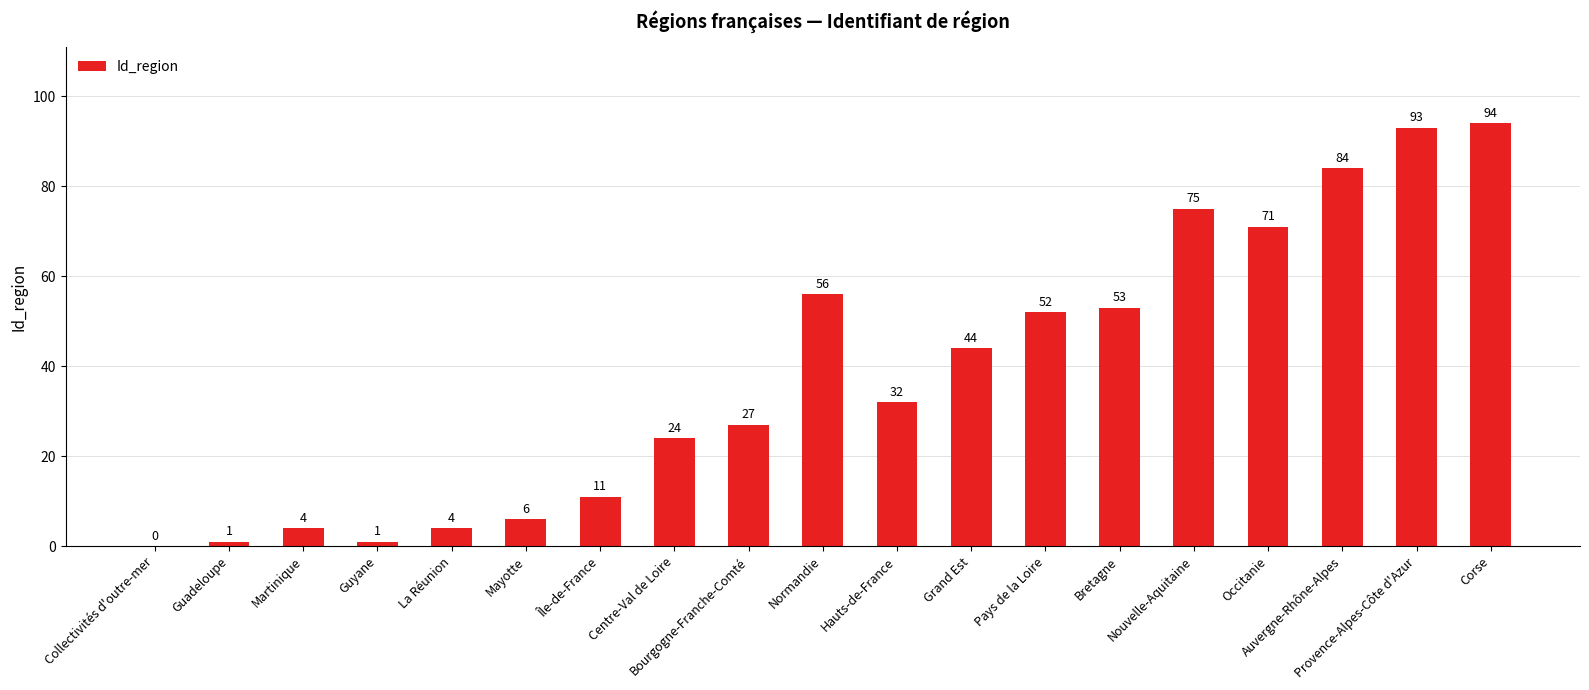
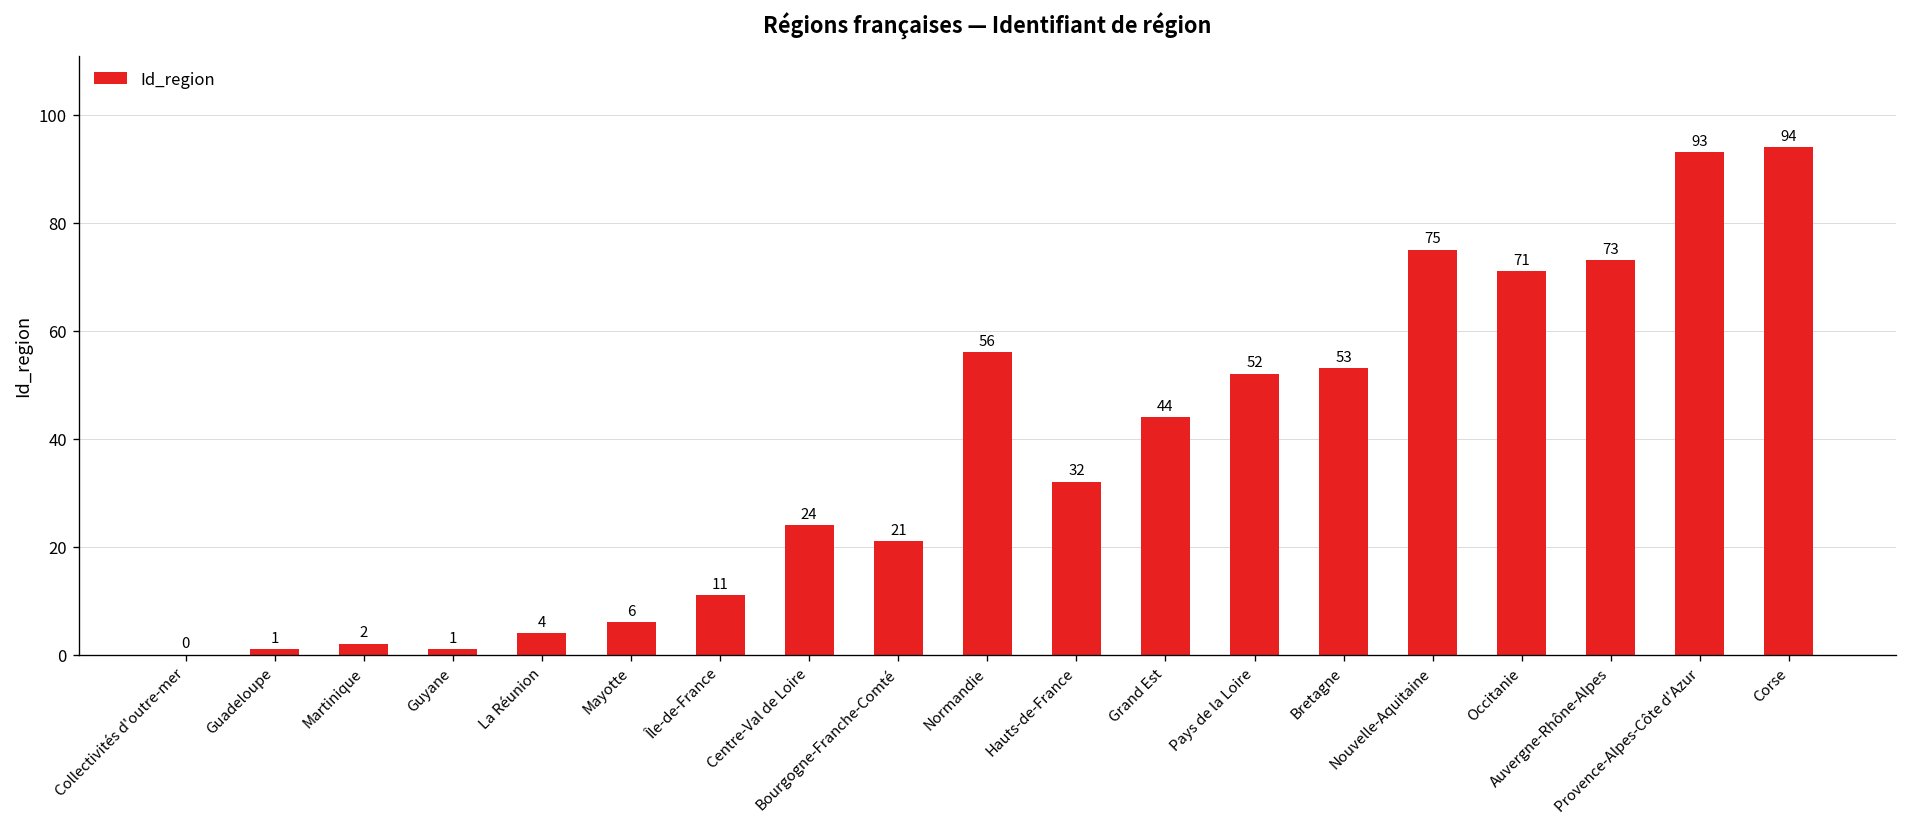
Martinique: 4 -> 2
Bourgogne-Franche-Comté: 27 -> 21
Auvergne-Rhône-Alpes: 84 -> 73
